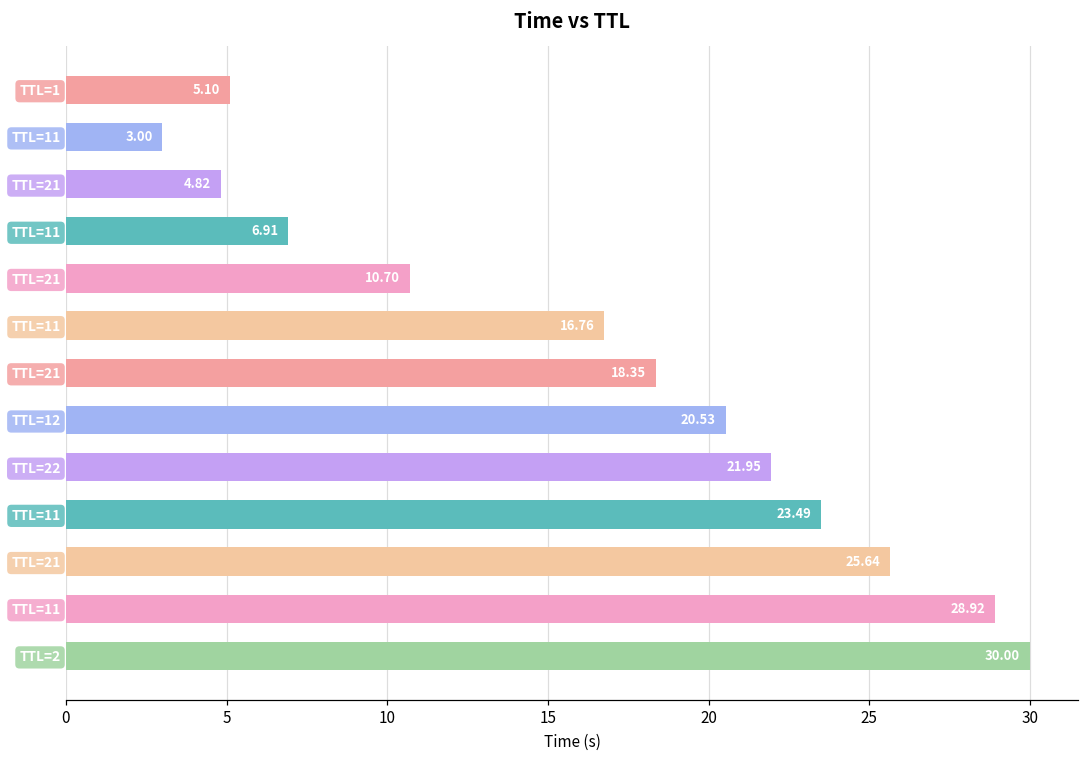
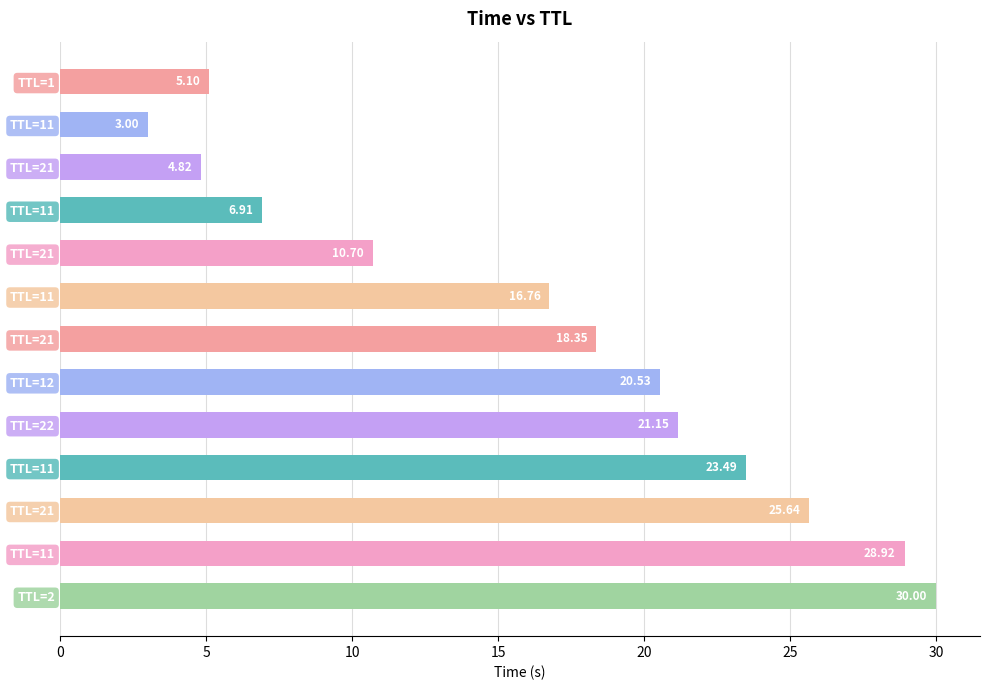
TTL=22: 21.95 -> 21.15
